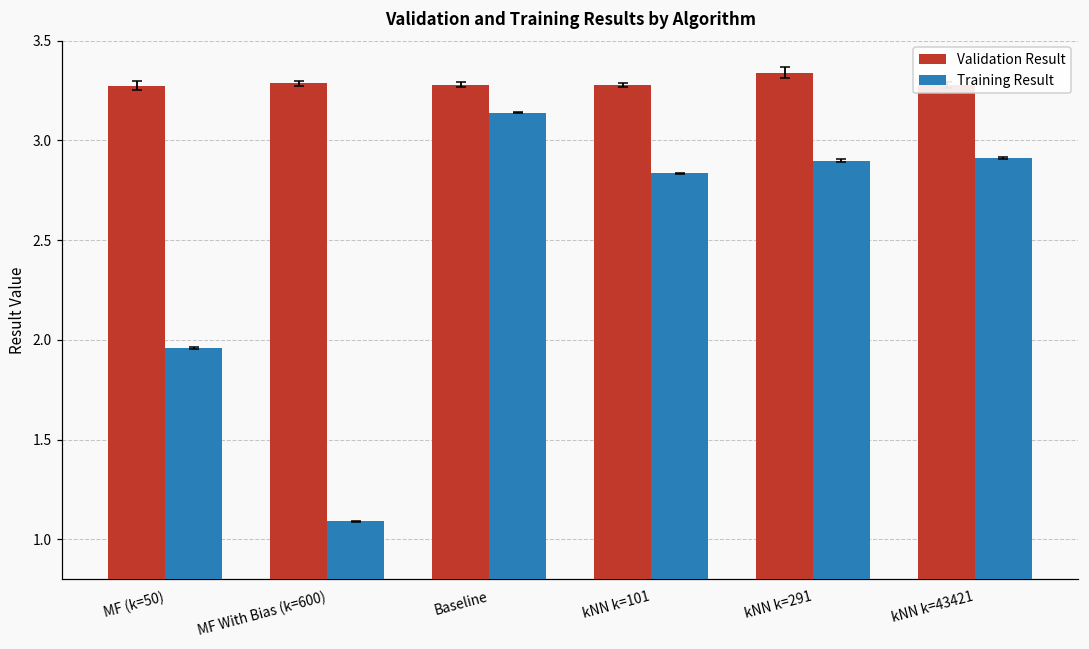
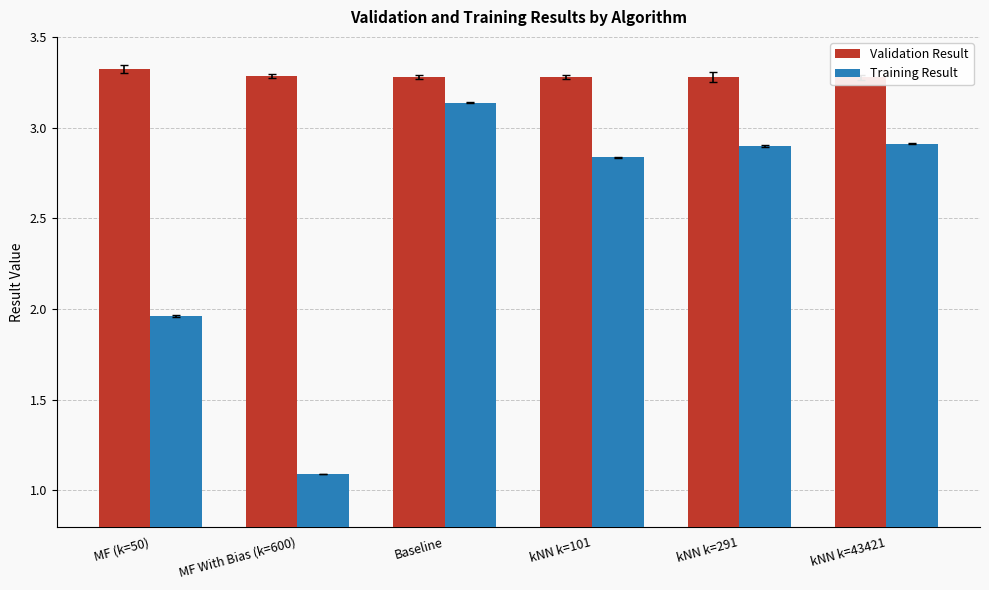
Validation Result, MF (k=50): 3.27 -> 3.32
Validation Result, kNN k=291: 3.34 -> 3.28
